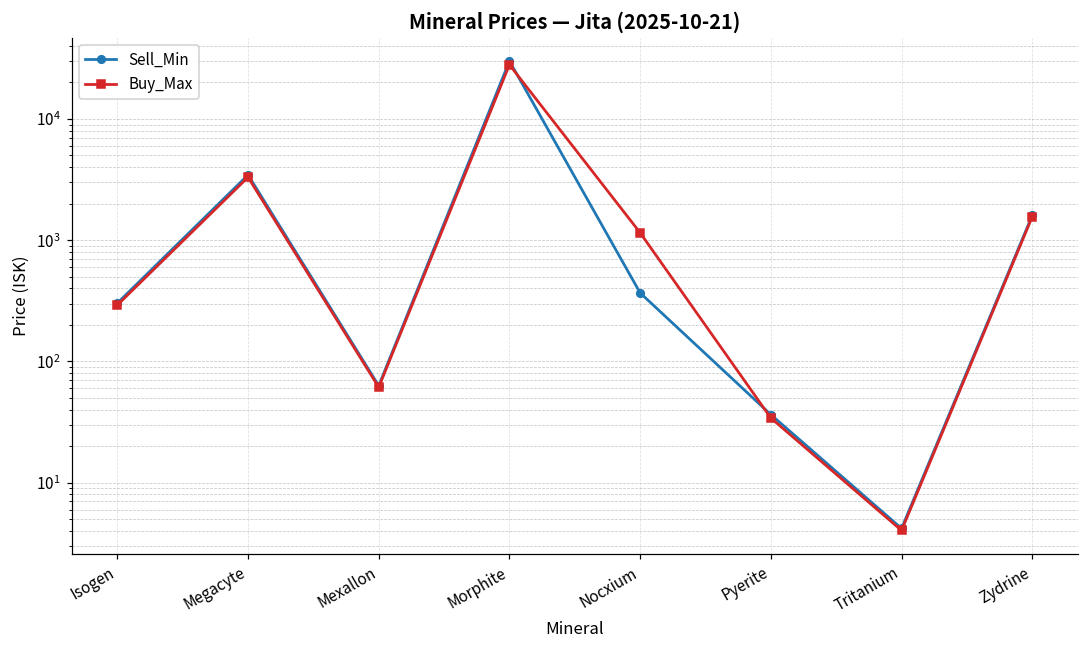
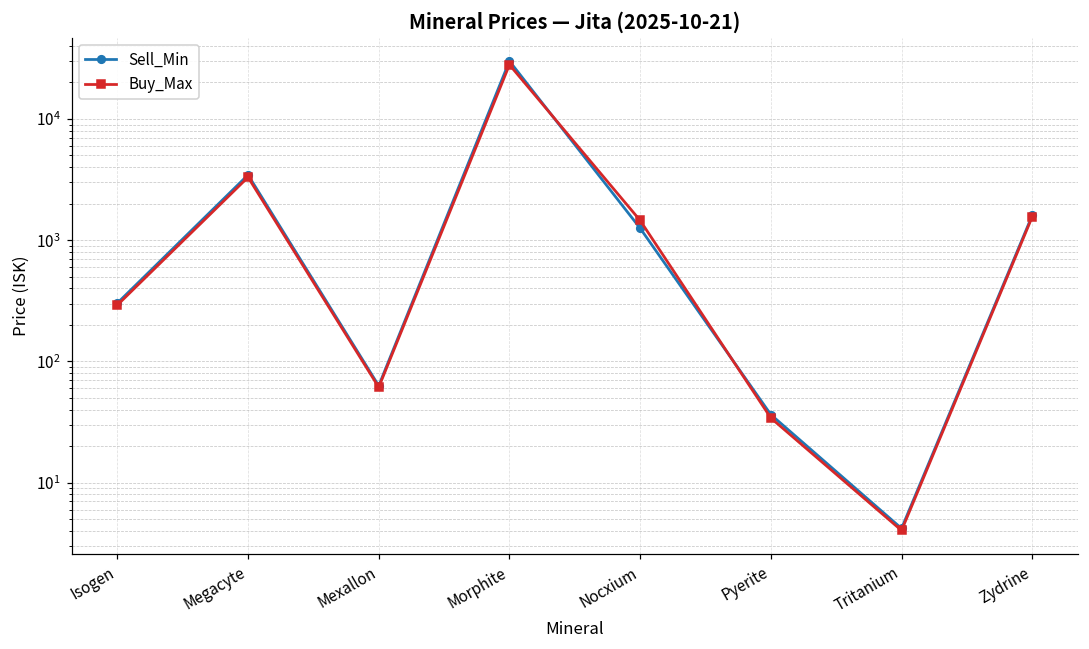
Sell_Min, Nocxium: 370 -> 1300
Buy_Max, Nocxium: 1200 -> 1500
